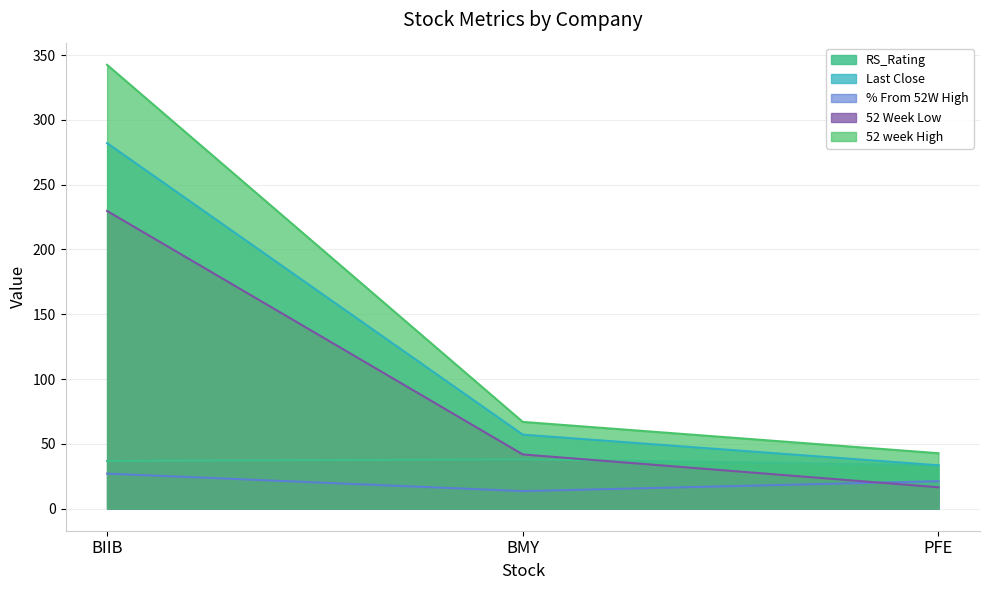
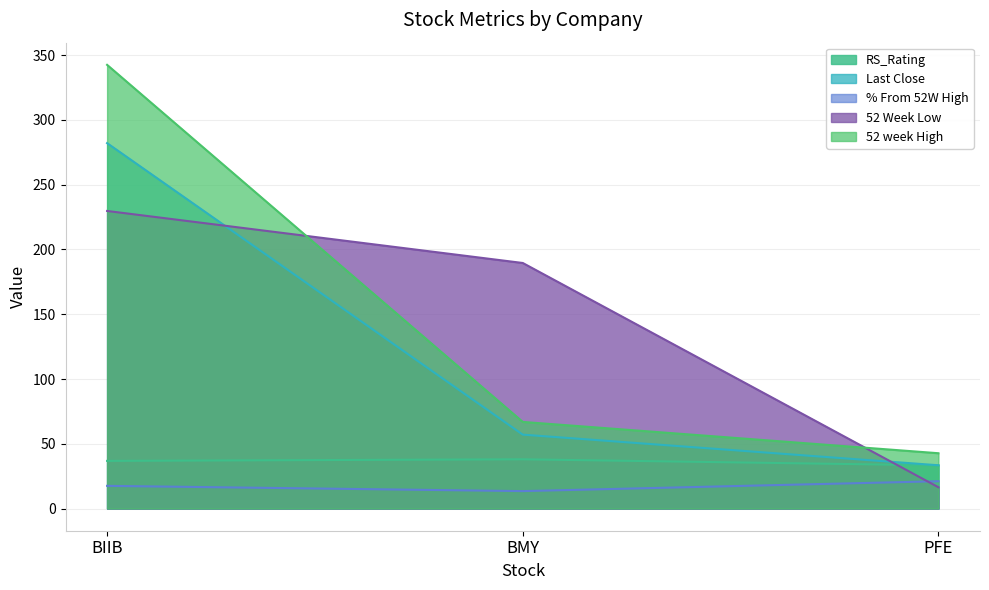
% From 52W High, BIIB: 27 -> 18
52 Week Low, BMY: 42 -> 190
